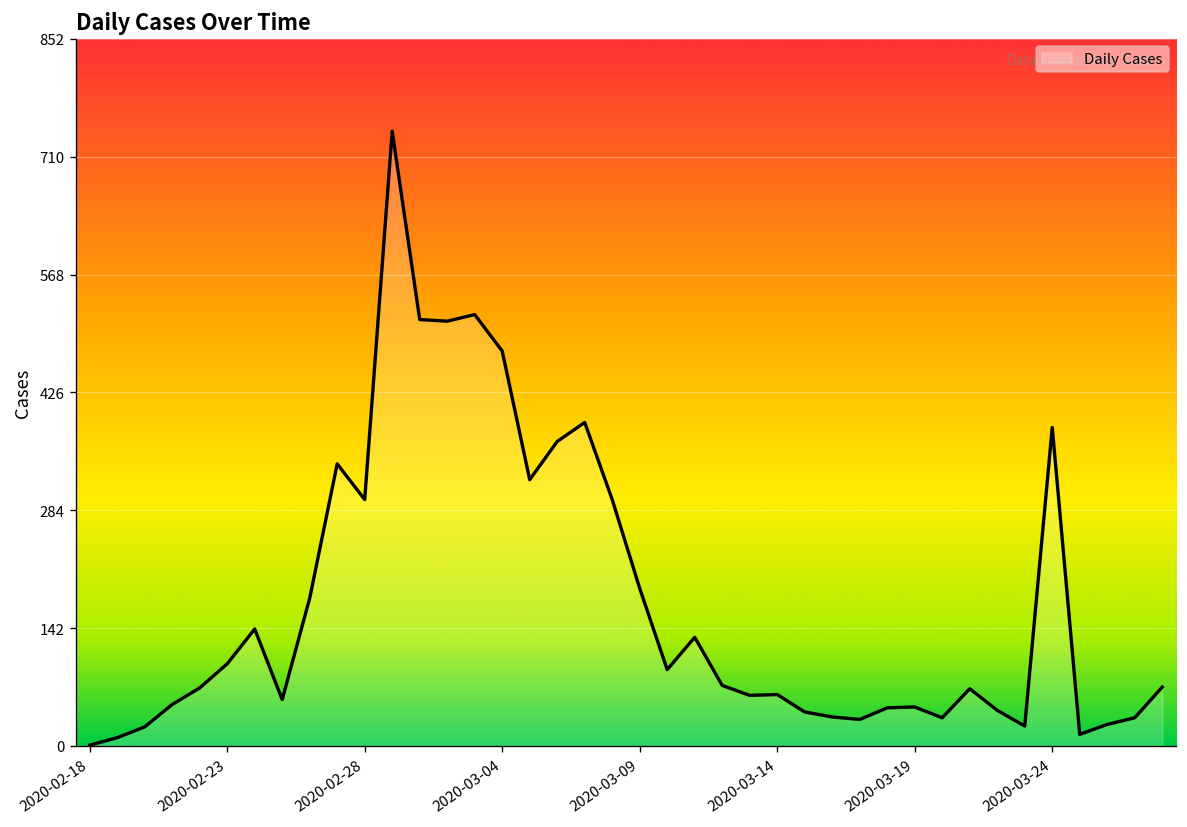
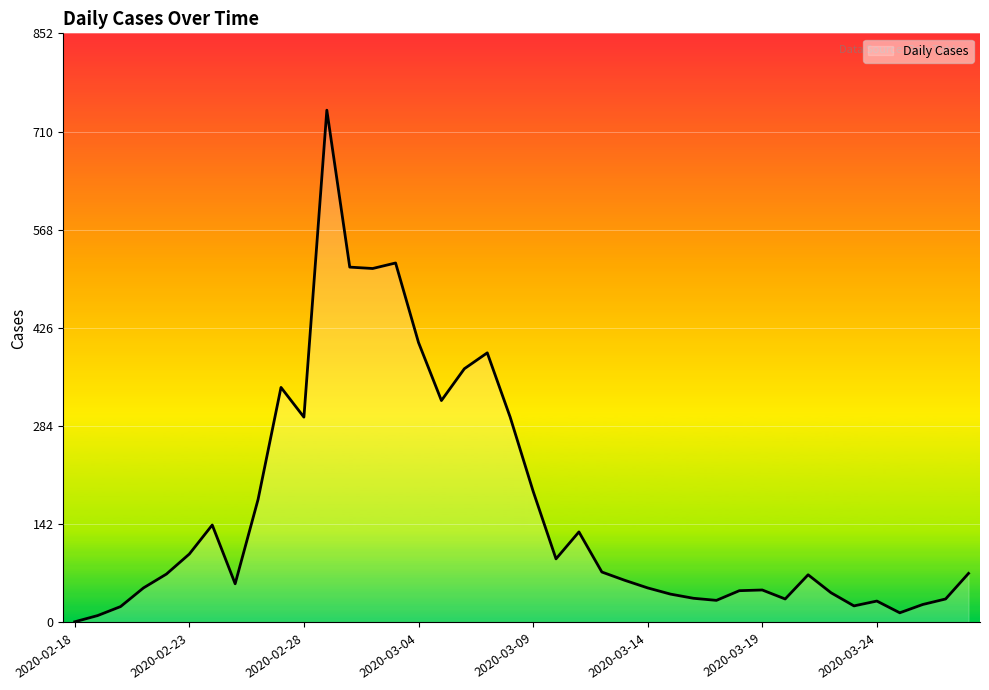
2020-03-04: 480 -> 410
2020-03-14: 60 -> 50
2020-03-24: 380 -> 30
